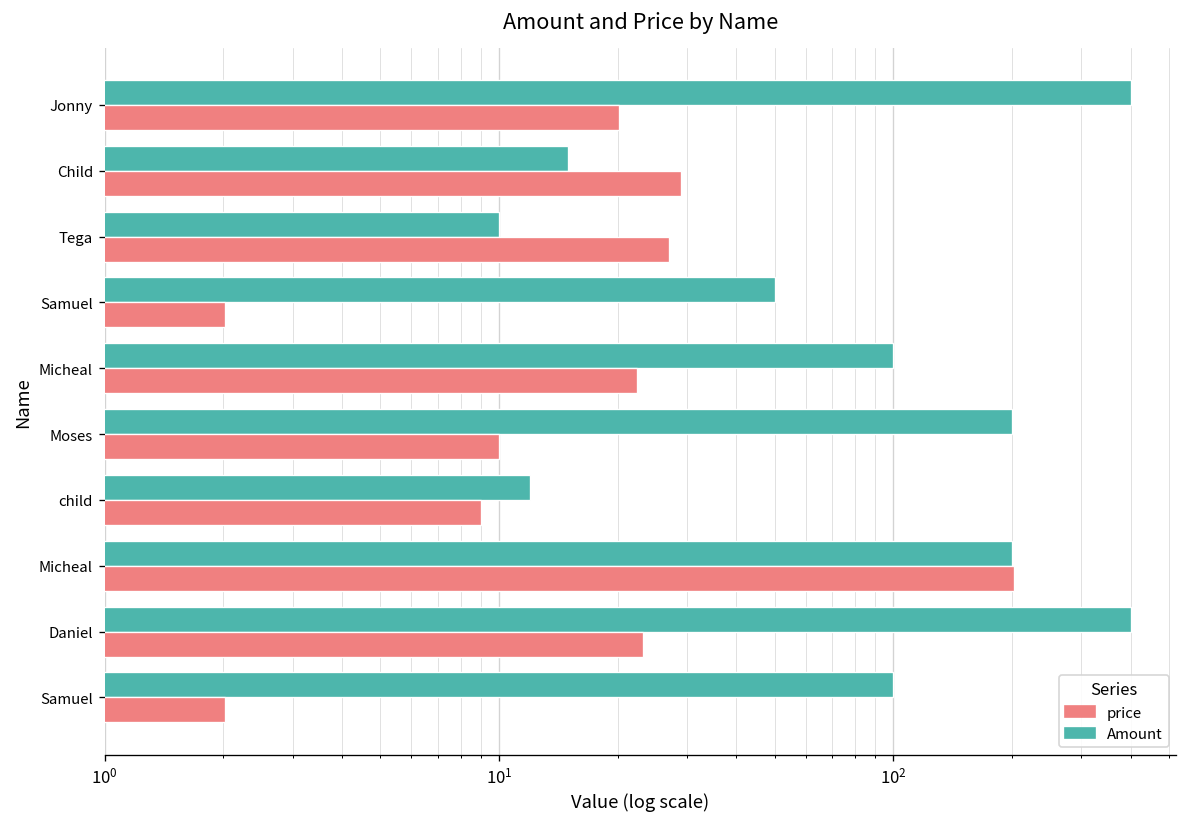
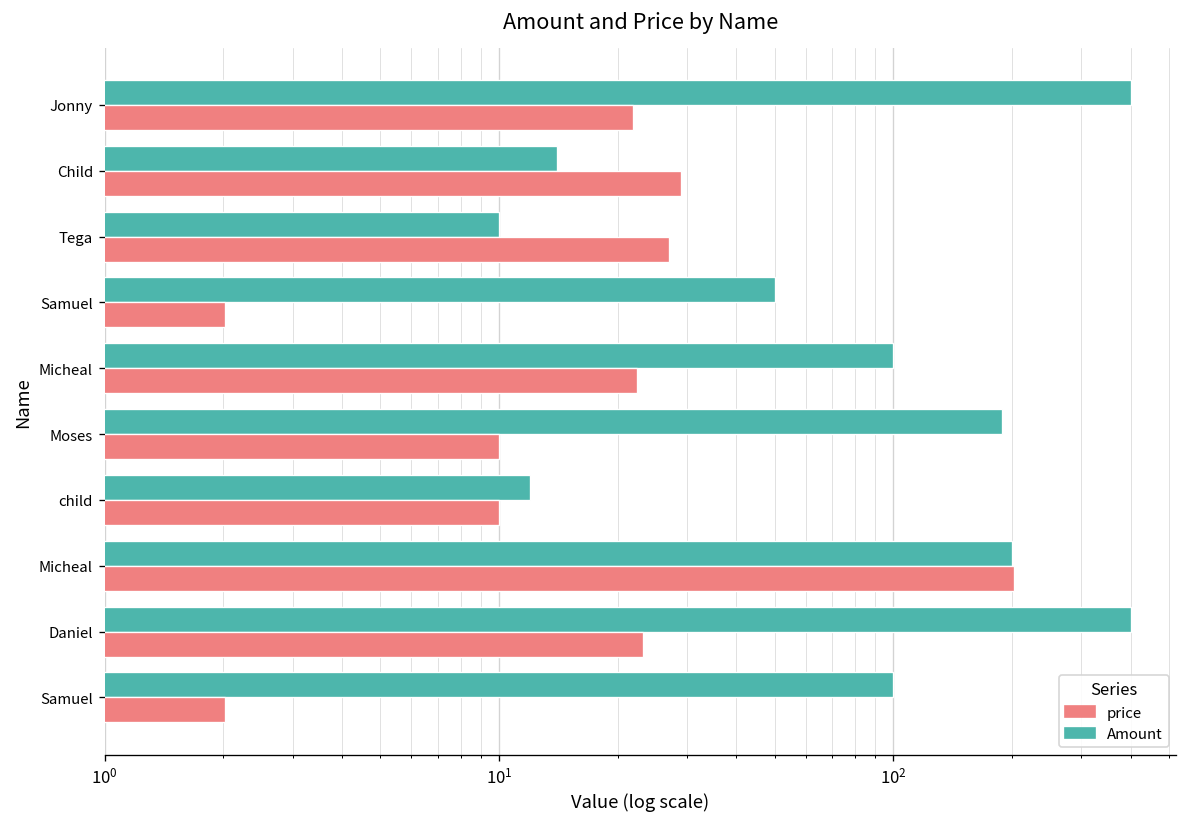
price, Jonny: 20 -> 22
Amount, Child: 15 -> 14
Amount, Moses: 200 -> 190
price, child: 9 -> 10
